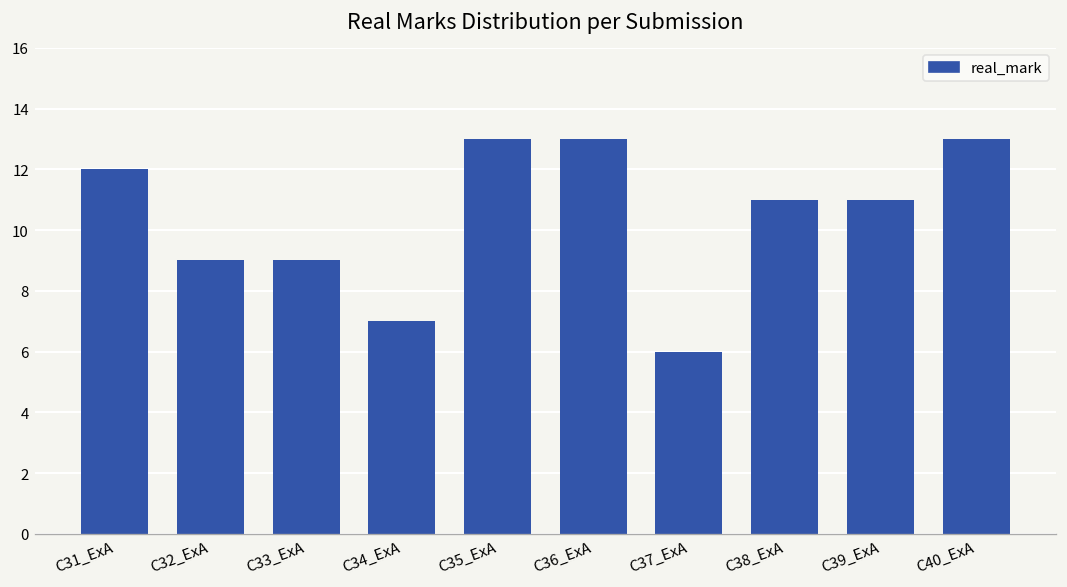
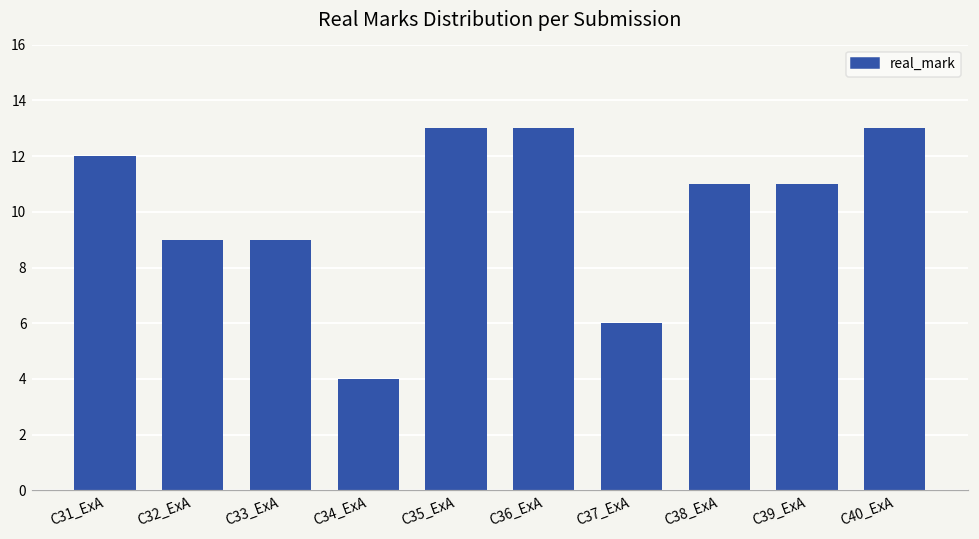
C34_ExA: 7 -> 4
